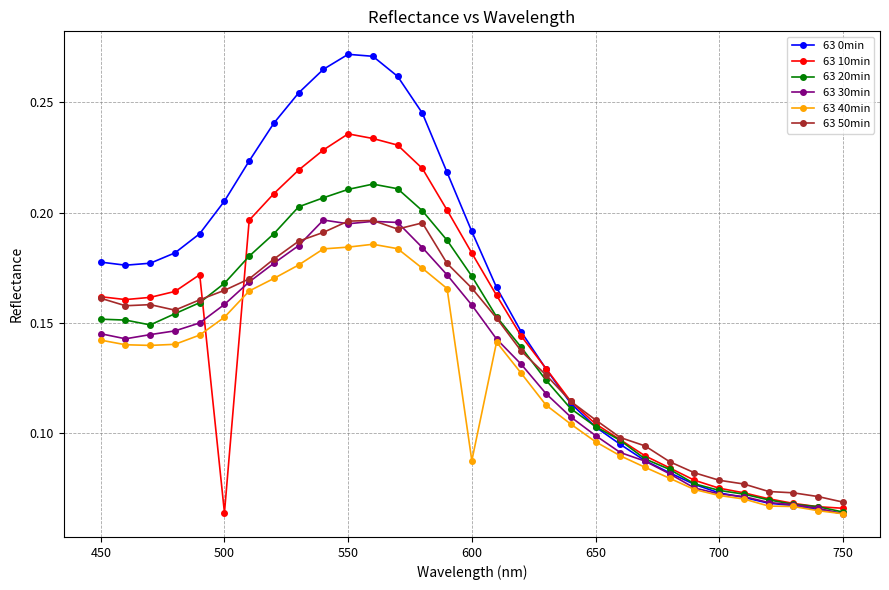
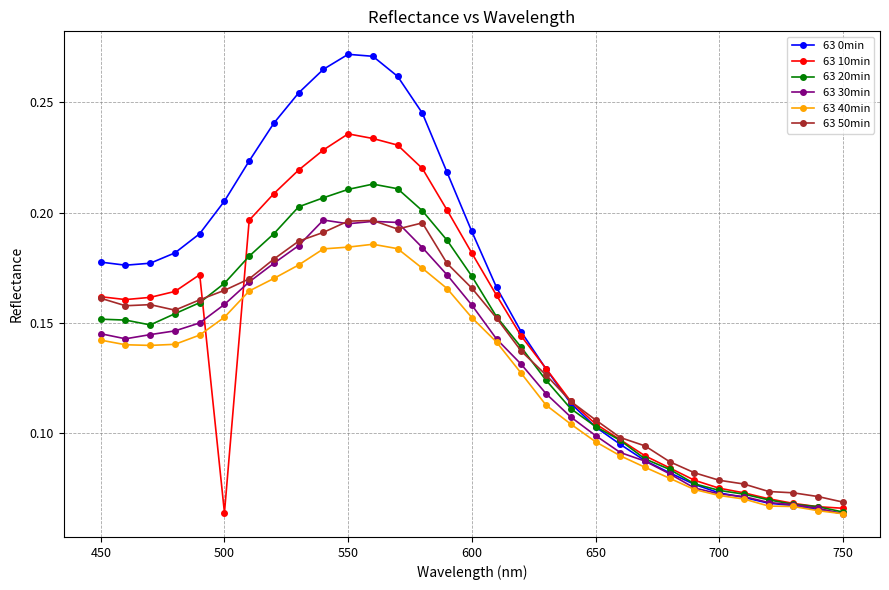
63 40min, 600: 0.087 -> 0.152
